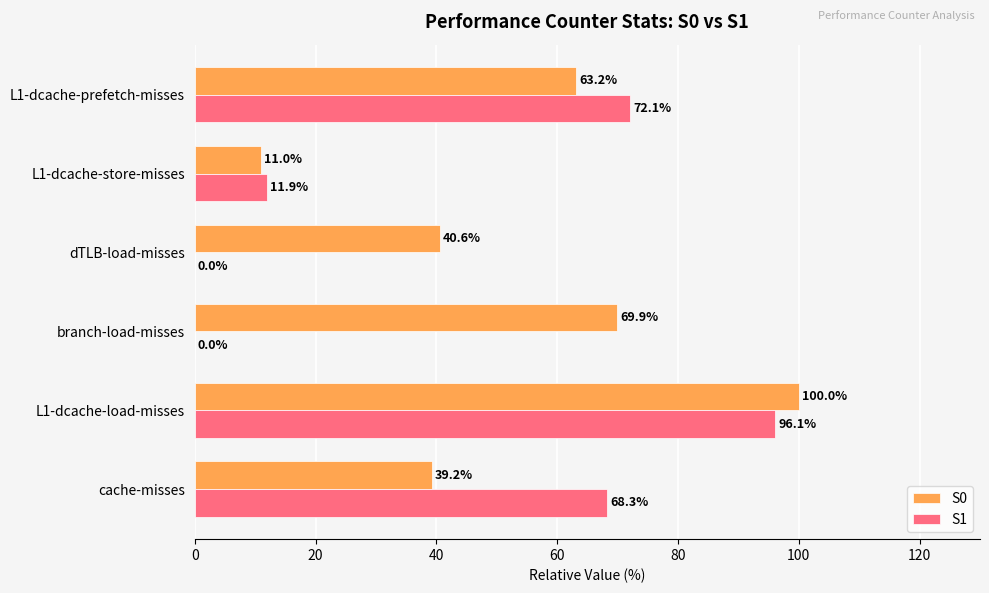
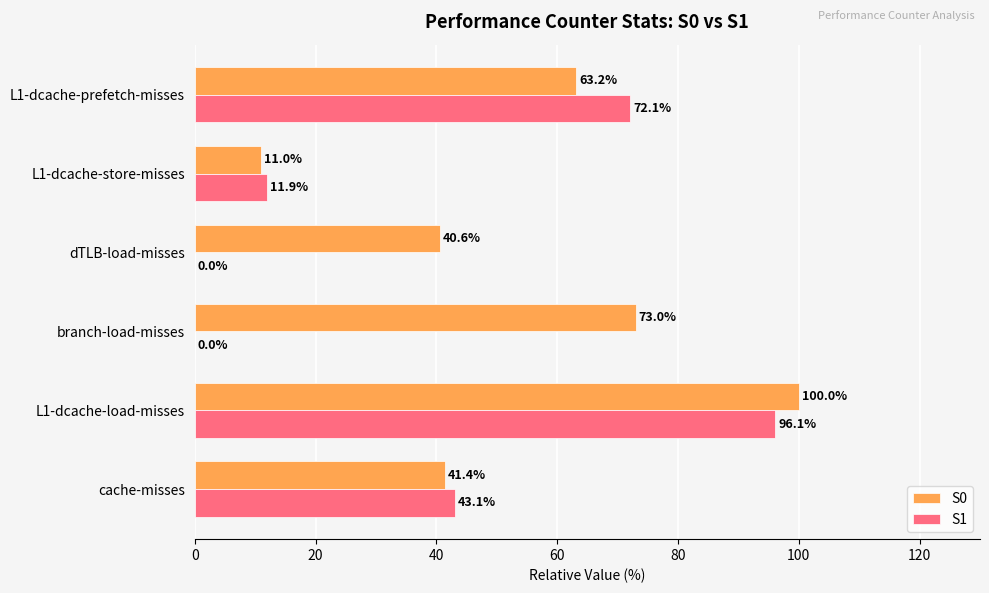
S0, branch-load-misses: 69.9% -> 73.0%
S0, cache-misses: 39.2% -> 41.4%
S1, cache-misses: 68.3% -> 43.1%
